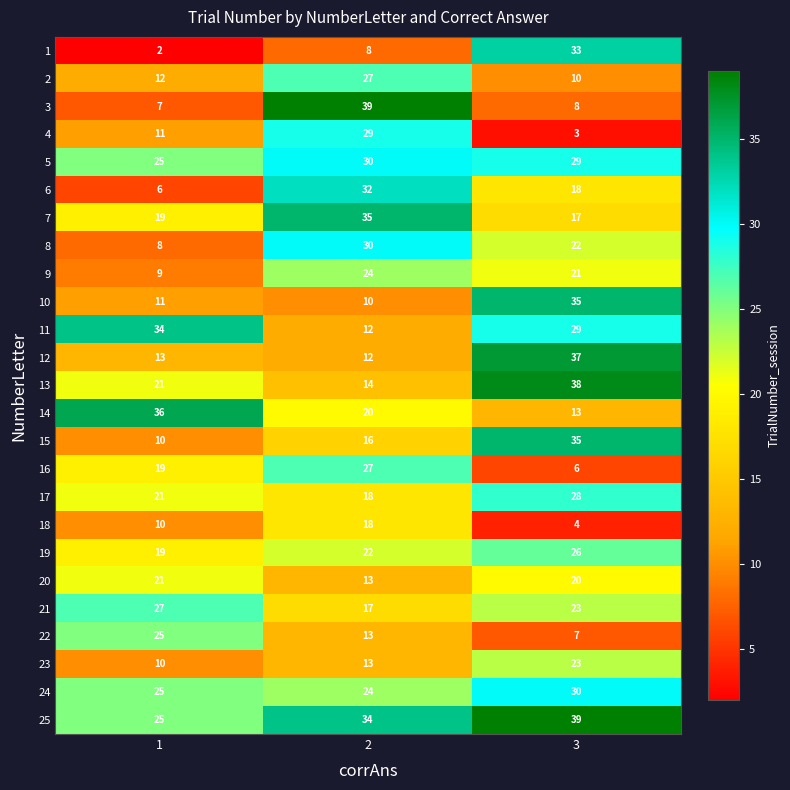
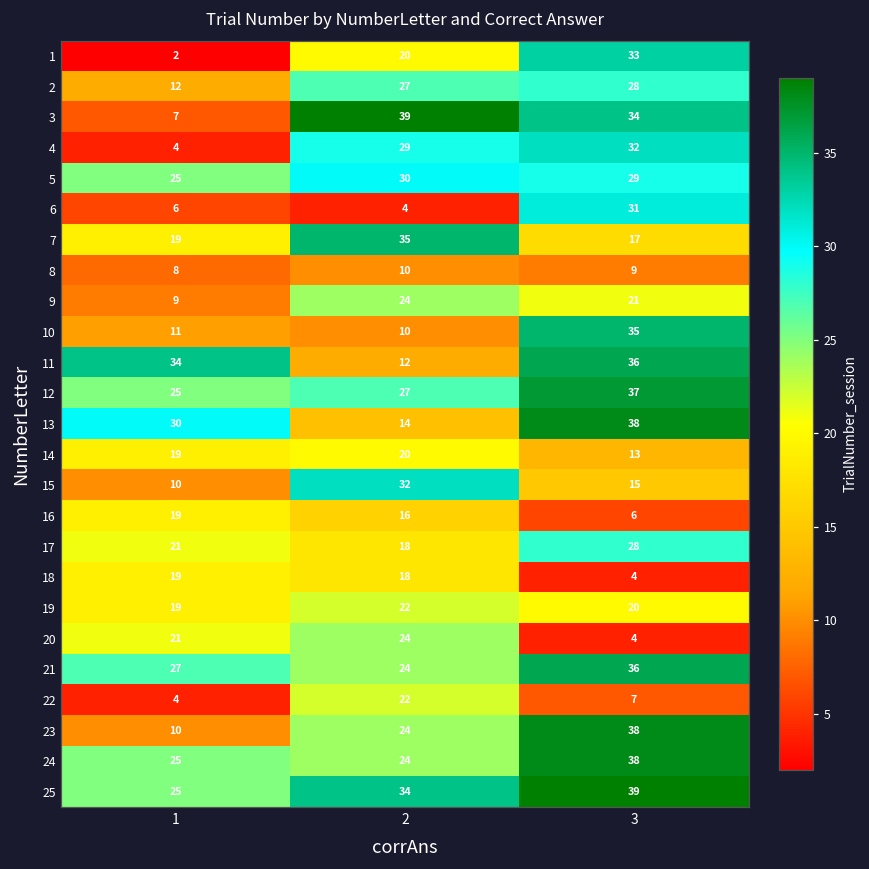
1, 2: 8 -> 20
2, 3: 10 -> 28
3, 3: 8 -> 34
4, 1: 11 -> 4
4, 3: 3 -> 32
6, 2: 32 -> 4
6, 3: 18 -> 31
8, 2: 30 -> 10
8, 3: 22 -> 9
11, 3: 29 -> 36
12, 1: 13 -> 25
12, 2: 12 -> 27
13, 1: 21 -> 30
14, 1: 36 -> 19
15, 2: 16 -> 32
15, 3: 35 -> 15
16, 2: 27 -> 16
18, 1: 10 -> 19
19, 3: 26 -> 20
20, 2: 13 -> 24
20, 3: 20 -> 4
21, 2: 17 -> 24
21, 3: 23 -> 36
22, 1: 25 -> 4
22, 2: 13 -> 22
23, 2: 13 -> 24
23, 3: 23 -> 38
24, 3: 30 -> 38
